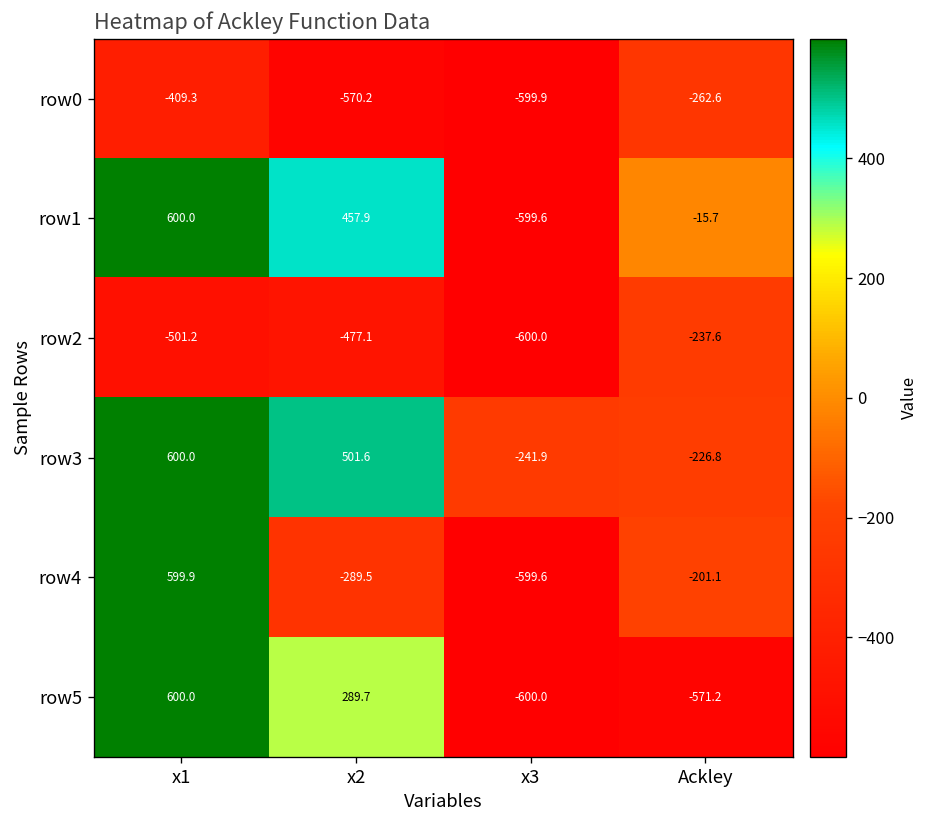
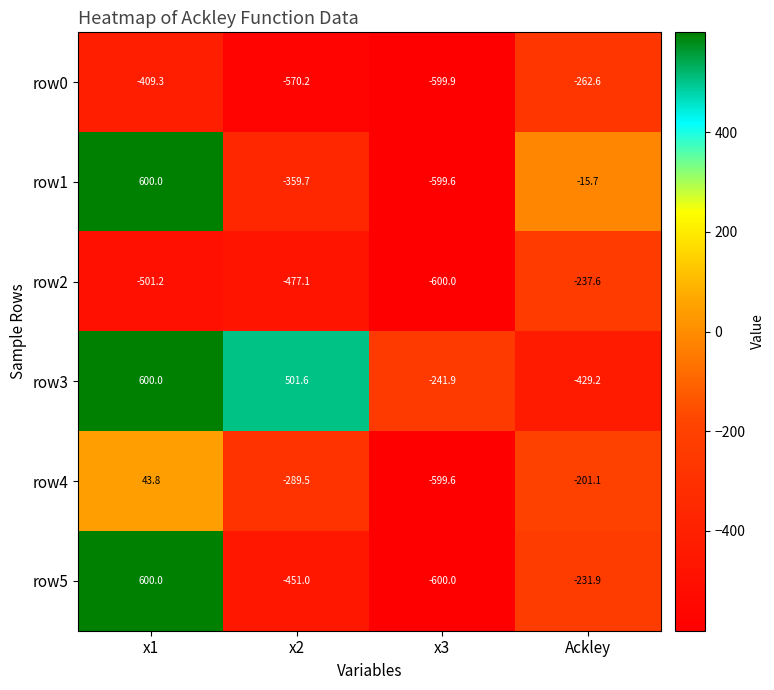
row1, x2: 457.9 -> -359.7
row3, Ackley: -226.8 -> -429.2
row4, x1: 599.9 -> 43.8
row5, x2: 289.7 -> -451.0
row5, Ackley: -571.2 -> -231.9
